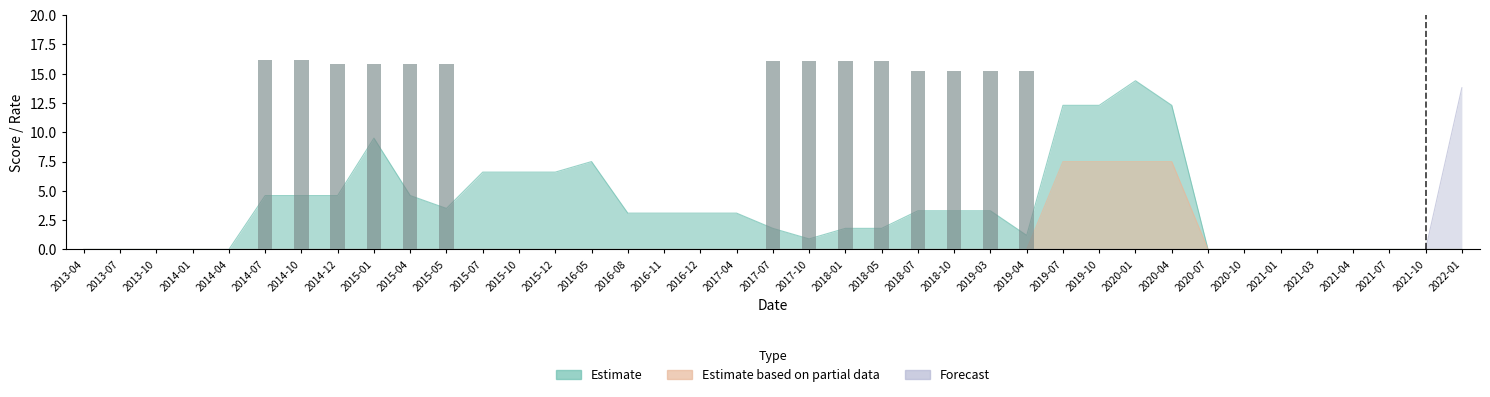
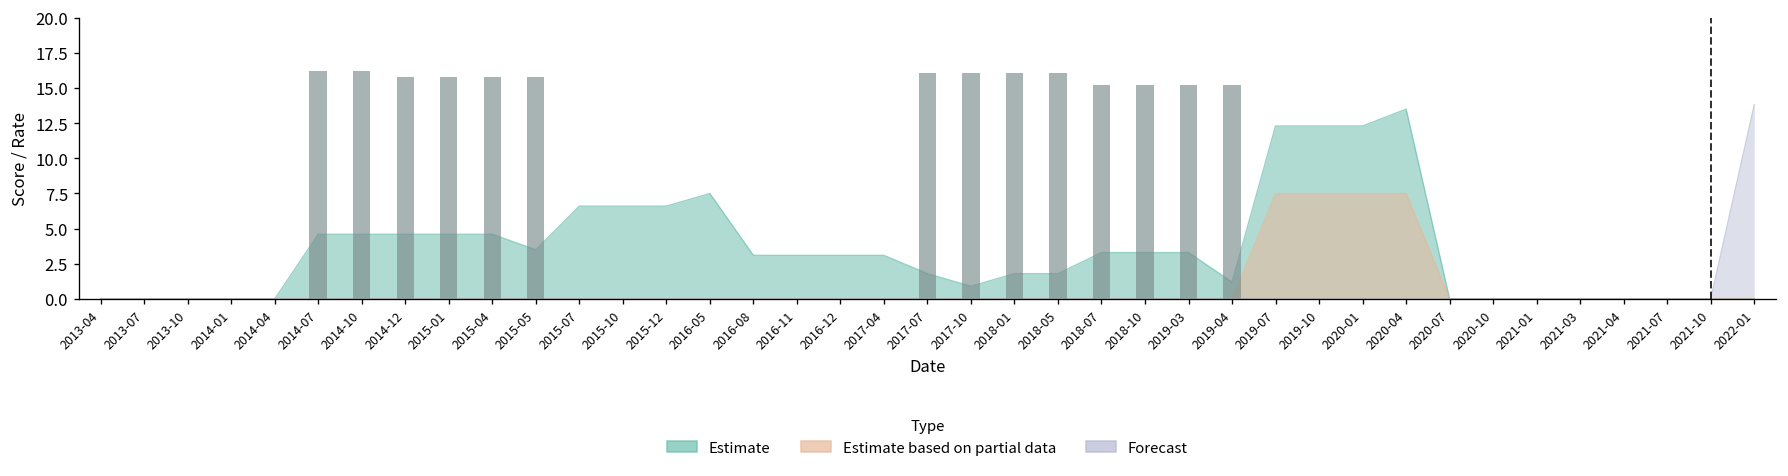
Estimate, 2015-01: 9.5 -> 4.6
Estimate, 2020-01: 14.4 -> 12.3
Estimate, 2020-04: 12.3 -> 13.5
